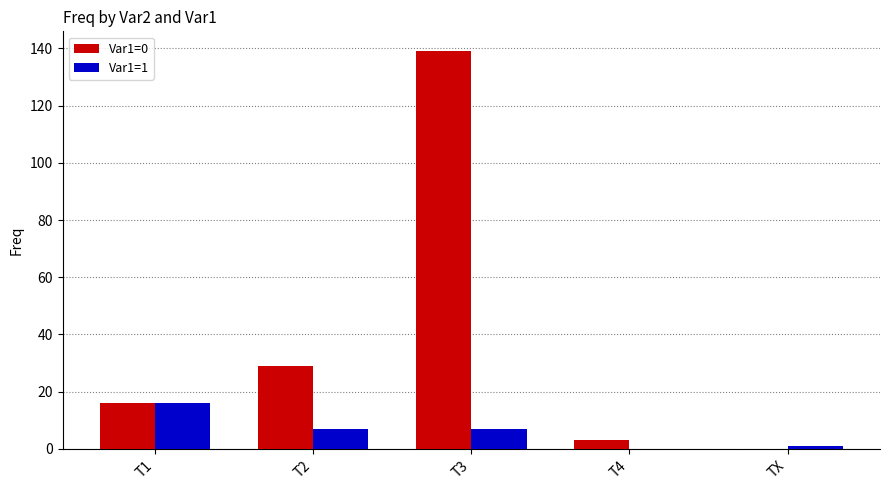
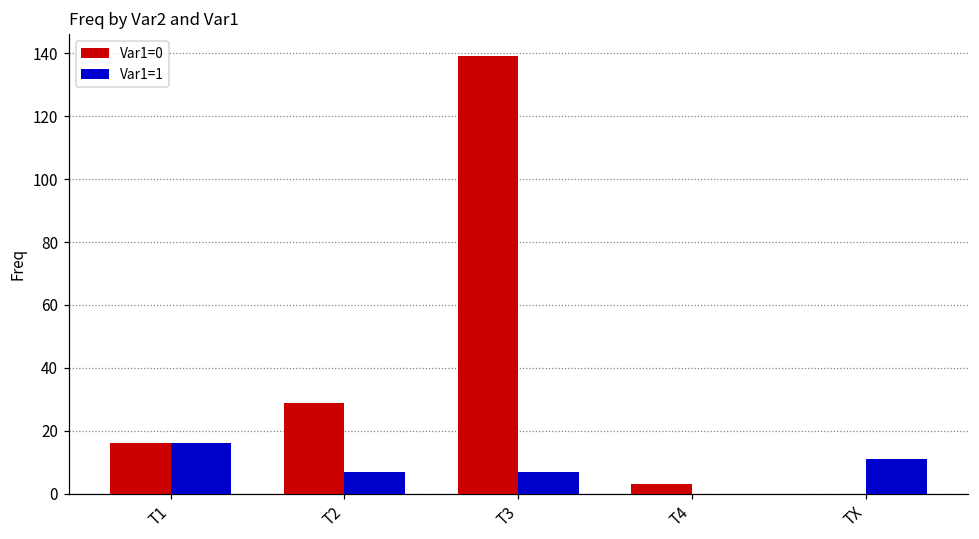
Var1=1, TX: 1 -> 11
